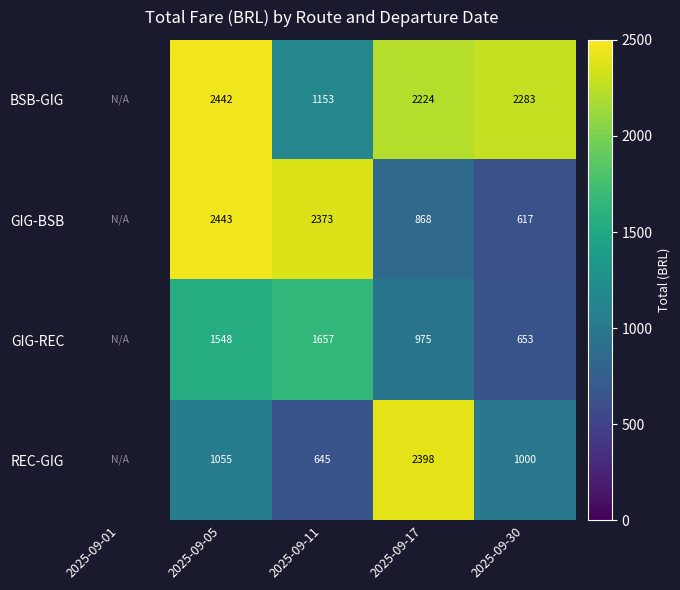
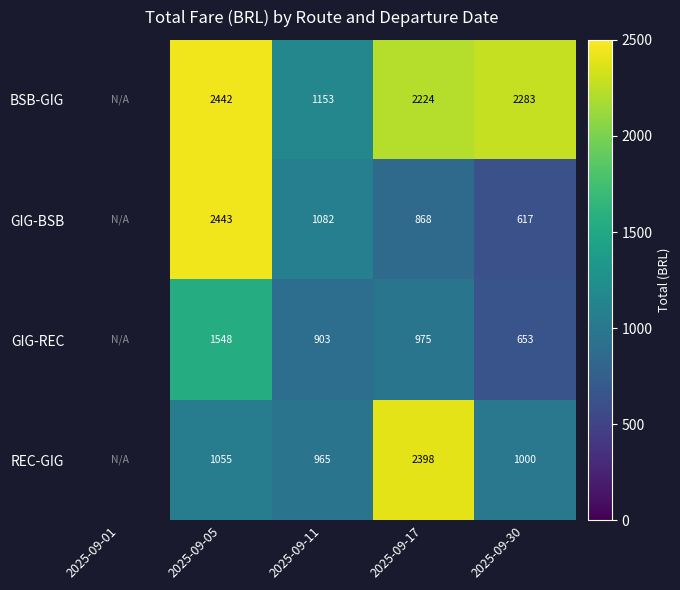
GIG-BSB, 2025-09-11: 2373 -> 1082
GIG-REC, 2025-09-11: 1657 -> 903
REC-GIG, 2025-09-11: 645 -> 965
